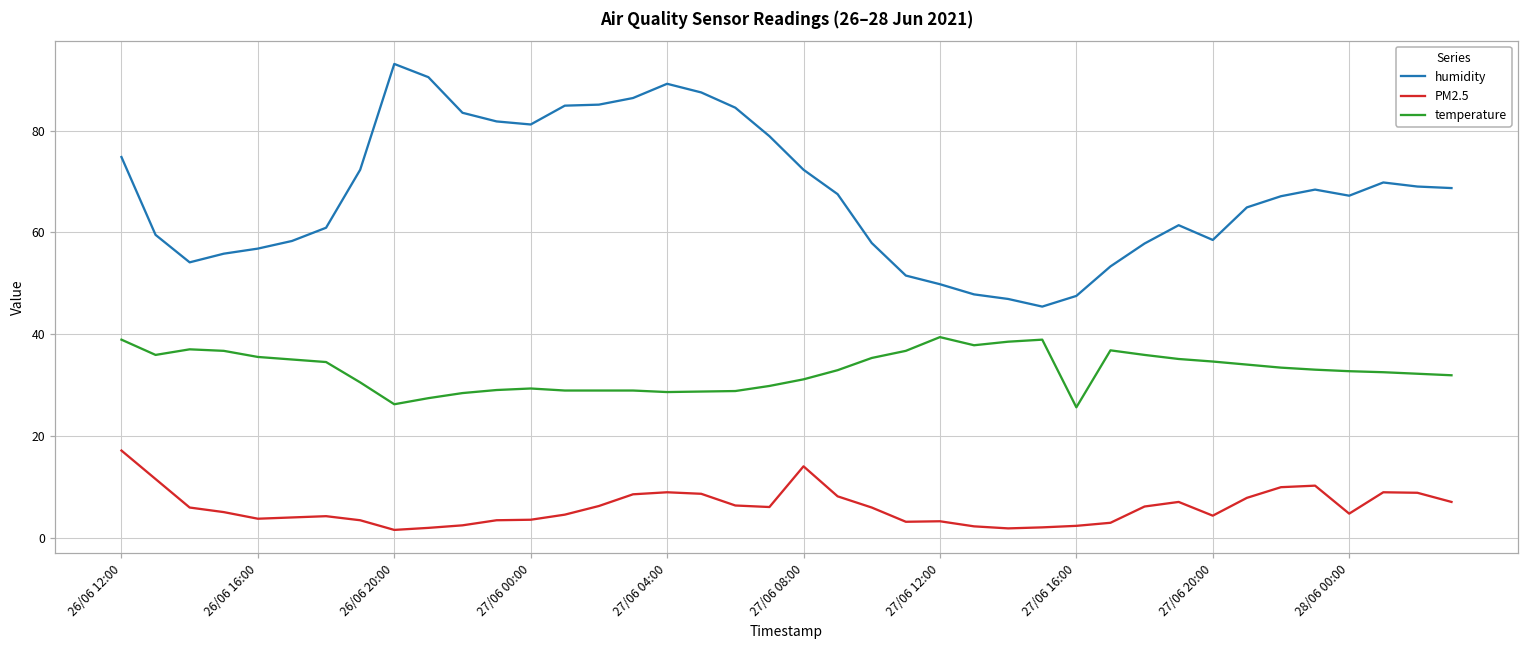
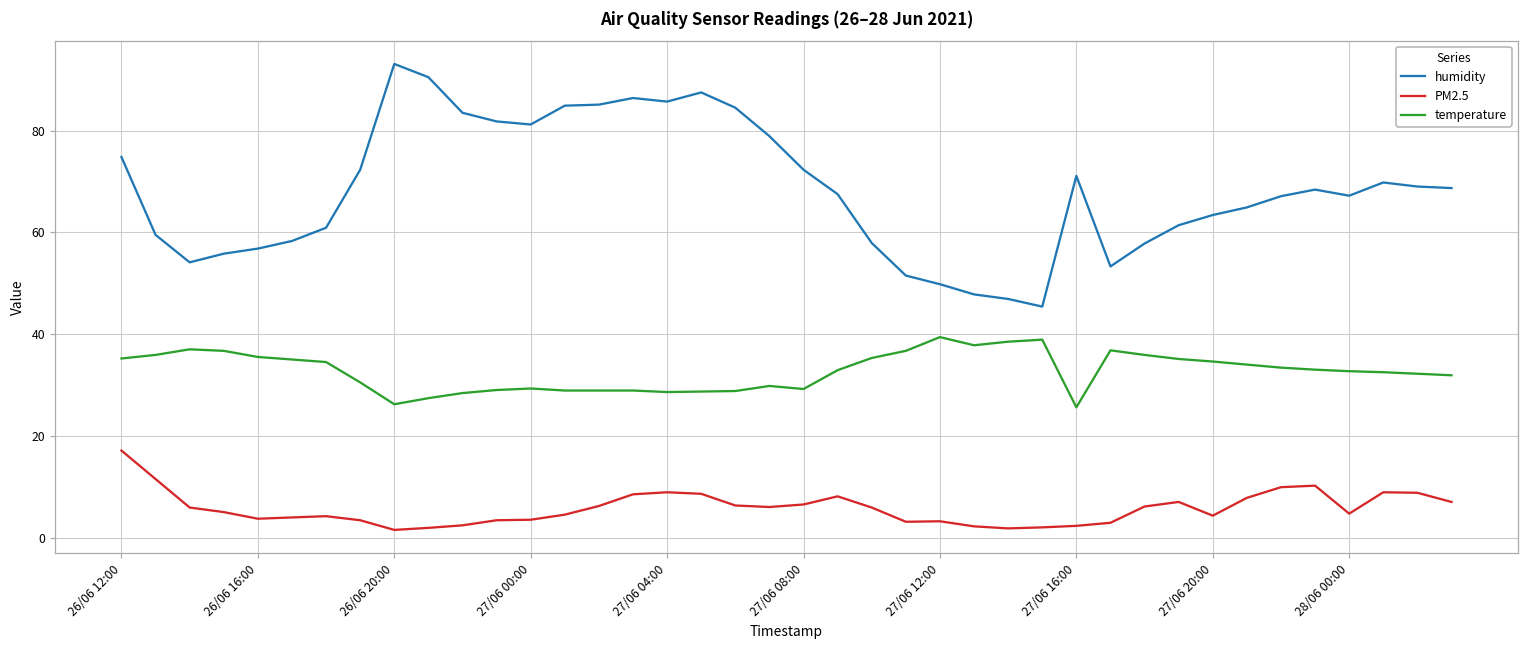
temperature, 26/06 12:00: 39 -> 35
humidity, 27/06 04:00: 89 -> 86
PM2.5, 27/06 08:00: 14 -> 7
temperature, 27/06 08:00: 31 -> 29
humidity, 27/06 16:00: 48 -> 71
humidity, 27/06 20:00: 59 -> 63
